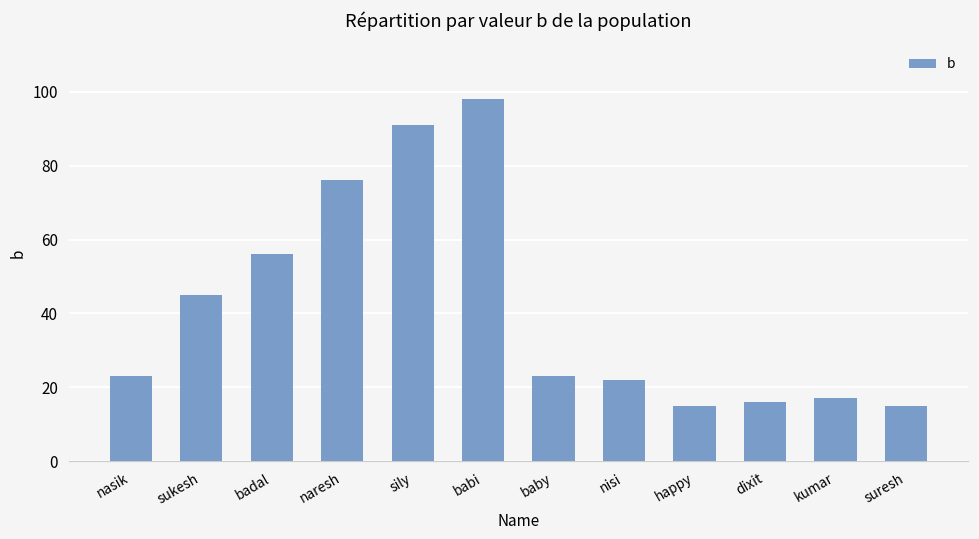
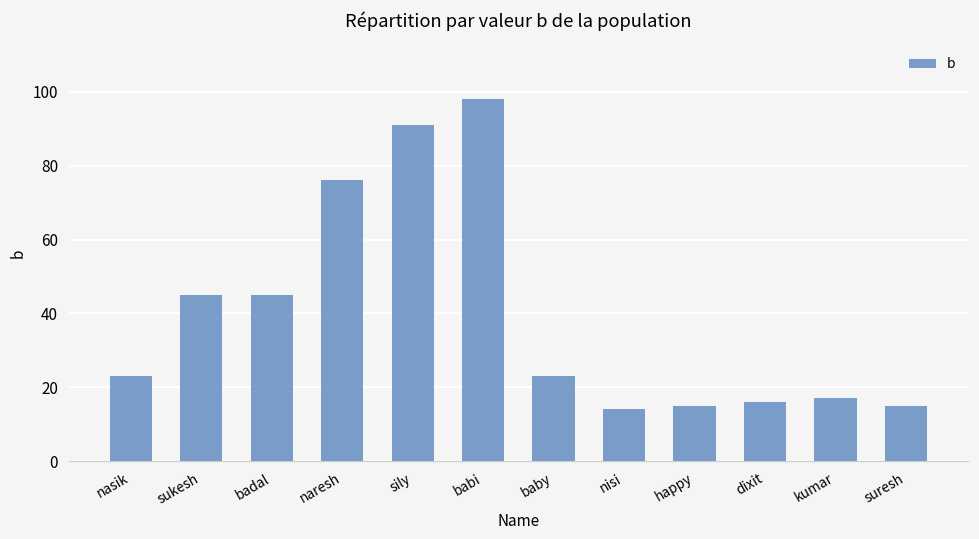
badal: 56 -> 45
nisi: 22 -> 14
